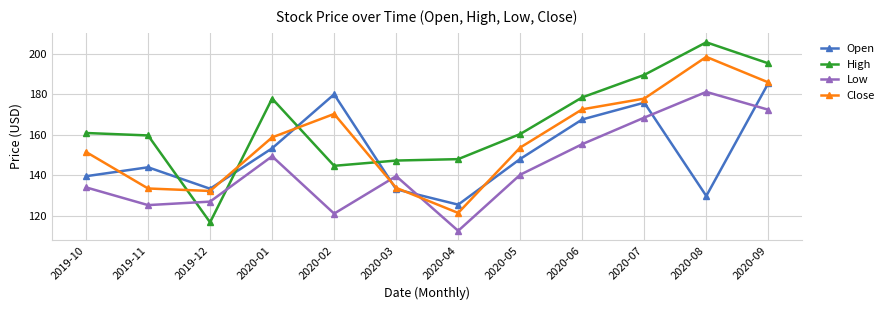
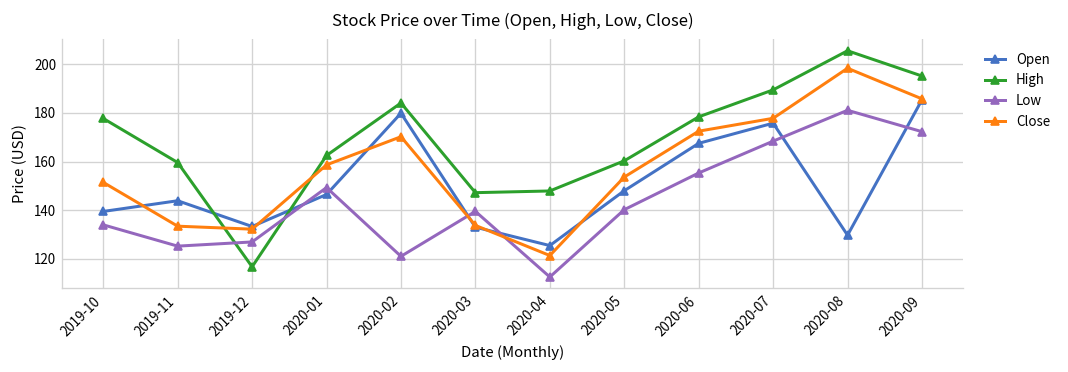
High, 2019-10: 161 -> 178
Open, 2020-01: 153 -> 146
High, 2020-01: 178 -> 163
High, 2020-02: 145 -> 184
